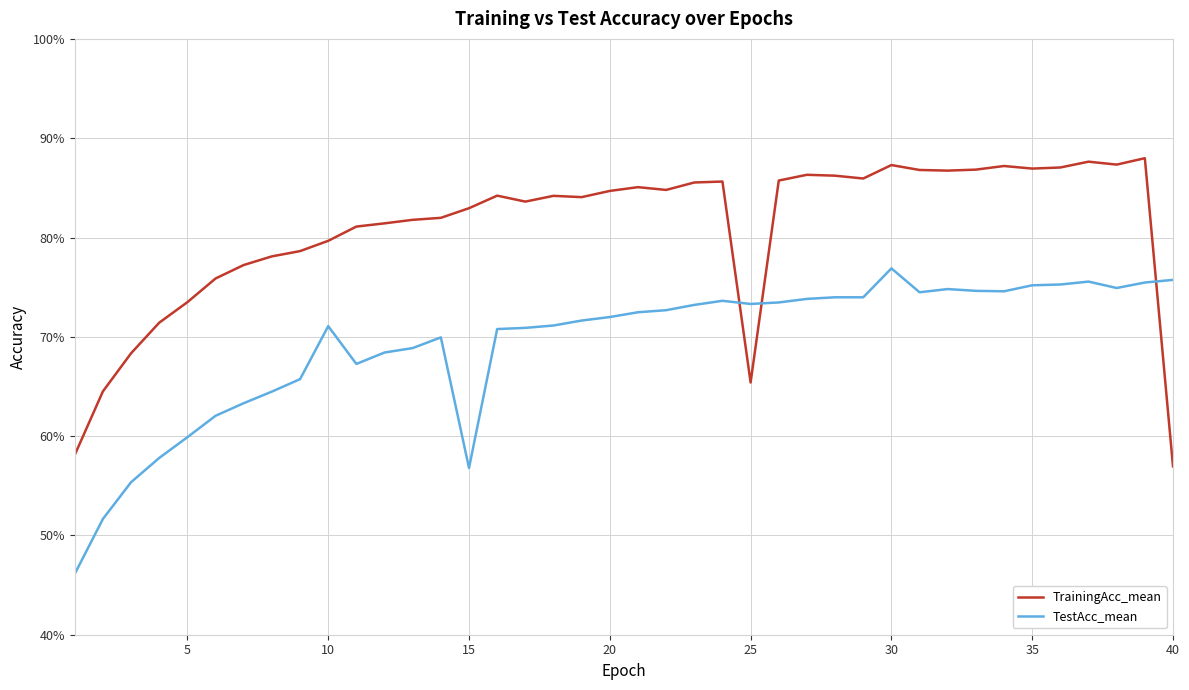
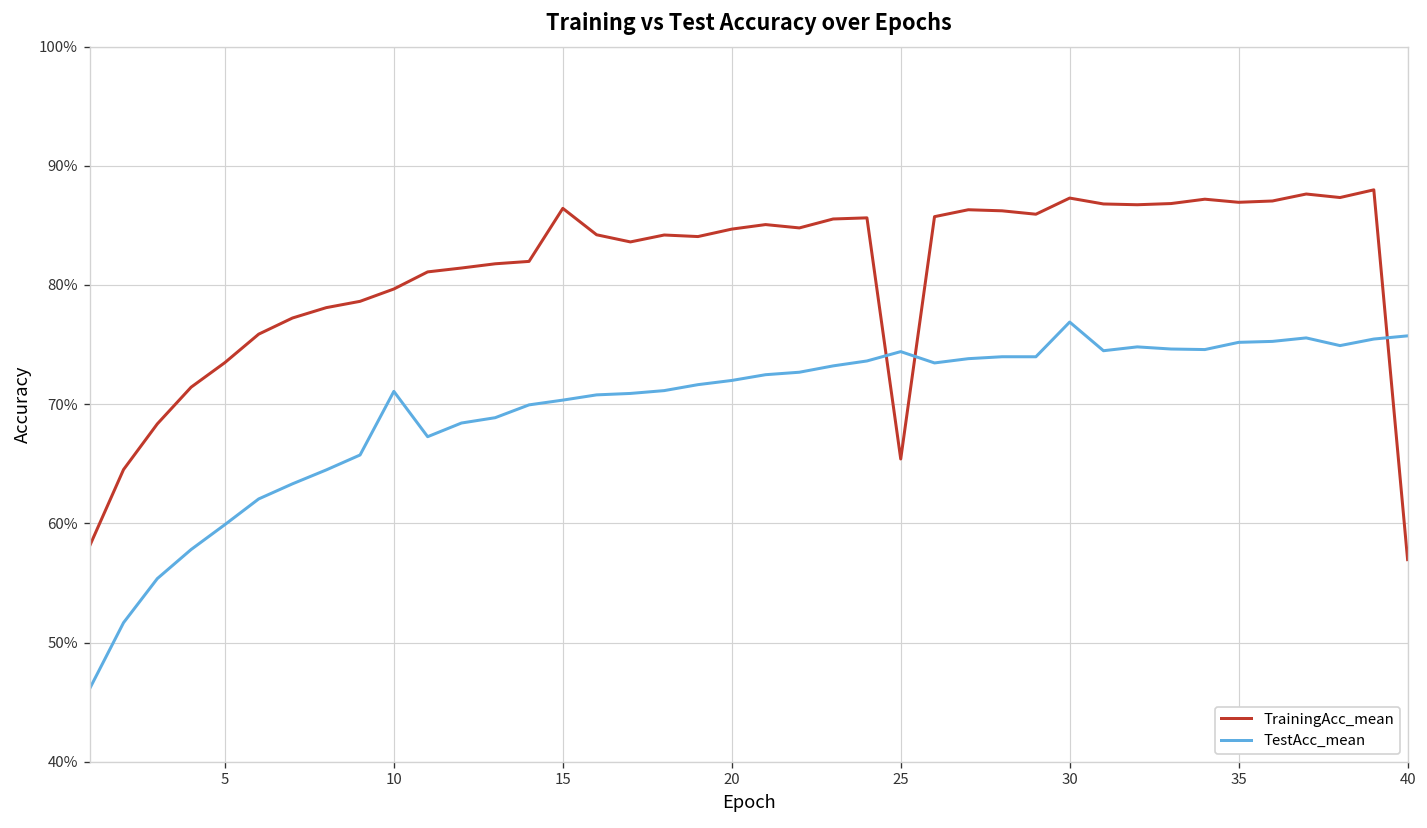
TrainingAcc_mean, 15: 83% -> 86%
TestAcc_mean, 15: 57% -> 70%
TestAcc_mean, 25: 73% -> 74%
